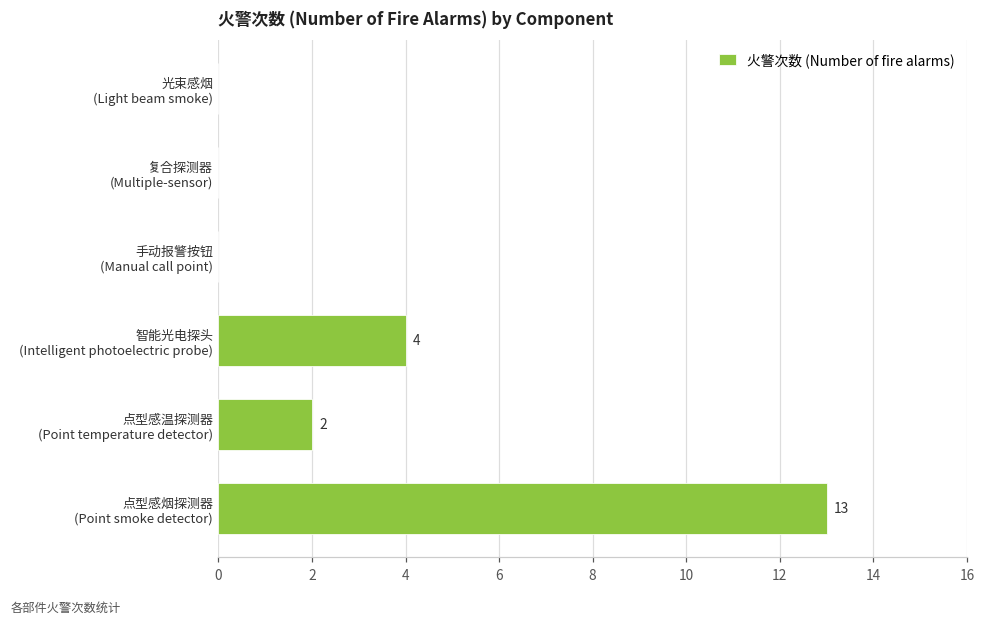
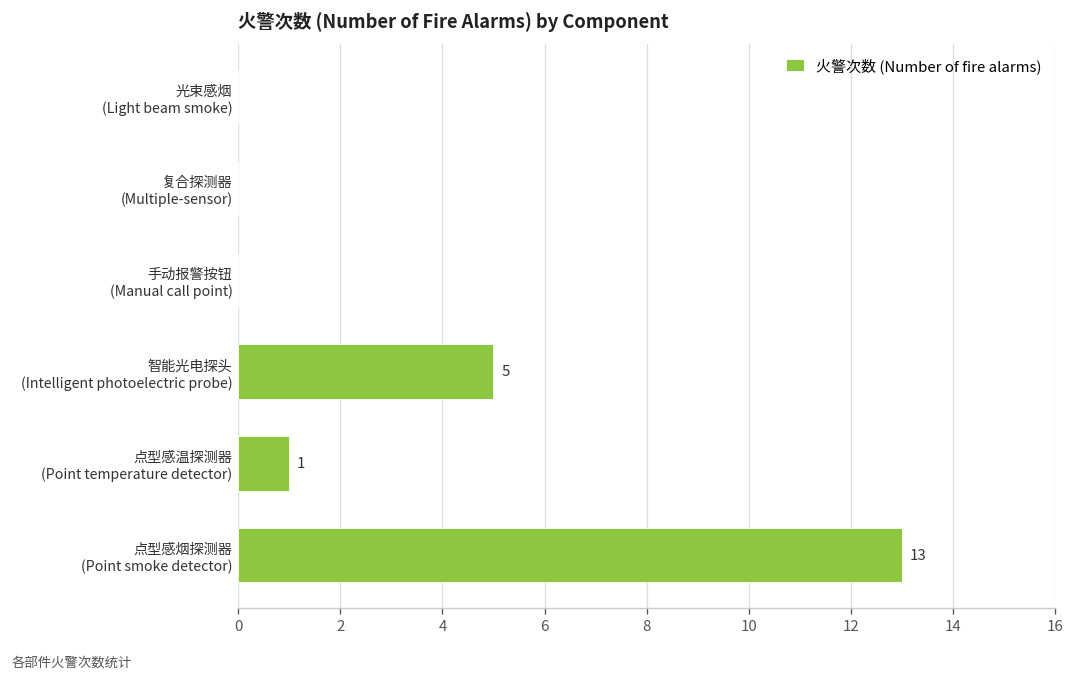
智能光电探头 (Intelligent photoelectric probe): 4 -> 5
点型感温探测器 (Point temperature detector): 2 -> 1
